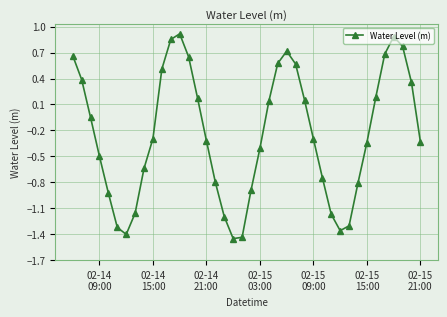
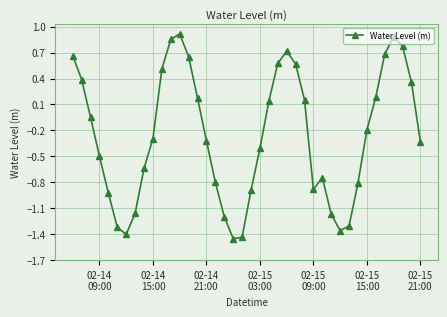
02-15 09:00: -0.3 -> -0.9
02-15 15:00: -0.3 -> -0.2
